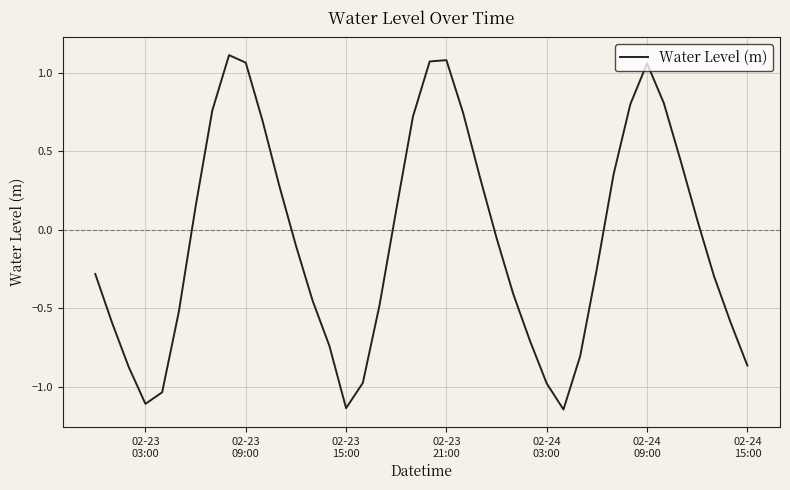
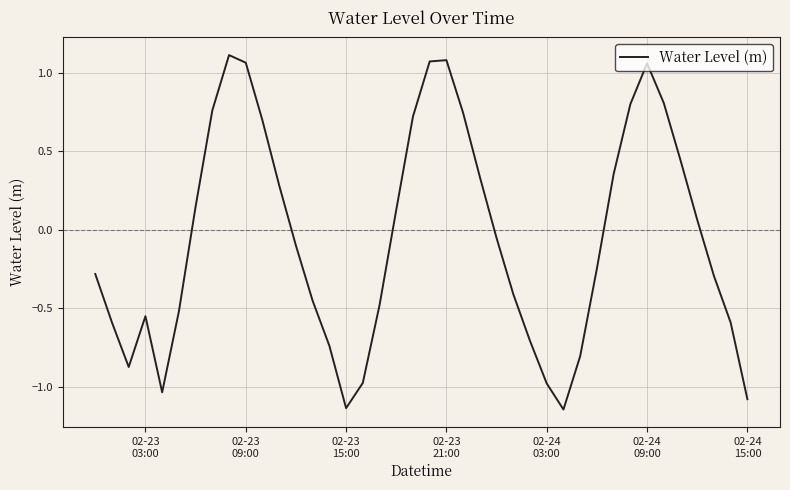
02-23 03:00: -1.11 -> -0.55
02-24 15:00: -0.87 -> -1.08
